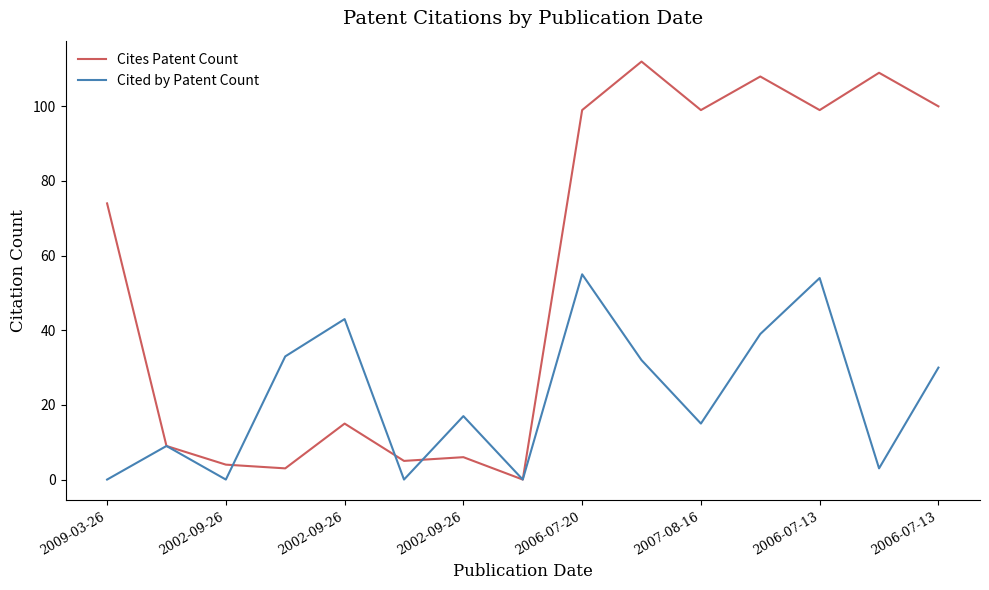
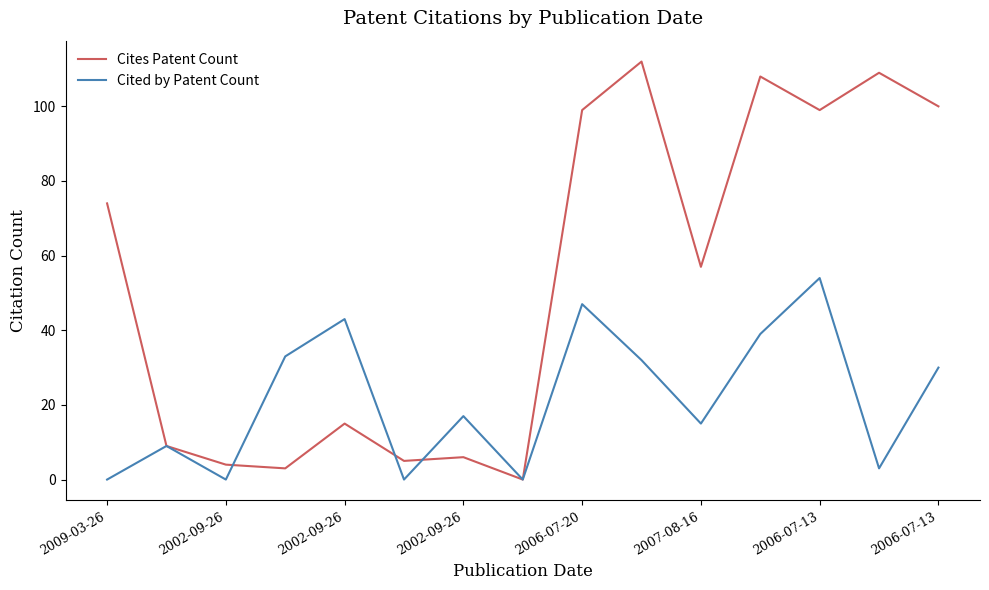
Cited by Patent Count, 2006-07-20: 55 -> 47
Cites Patent Count, 2007-08-16: 99 -> 57
